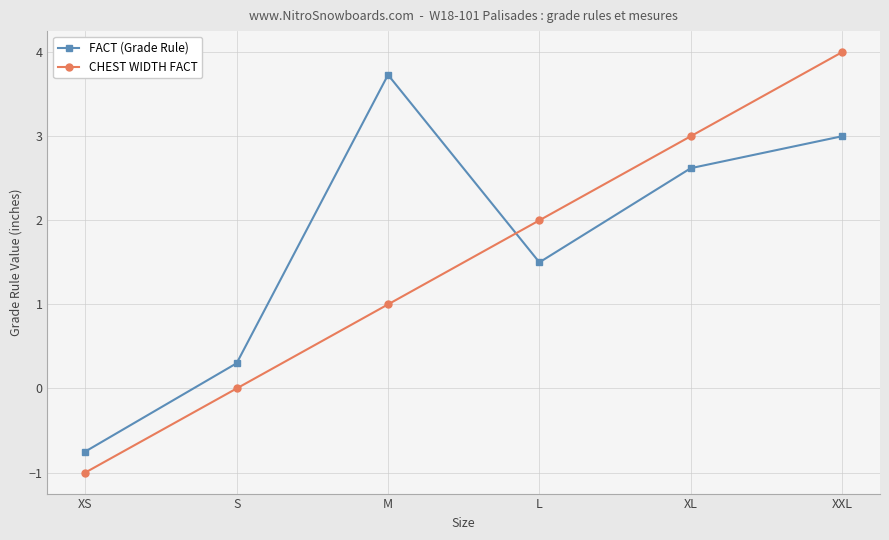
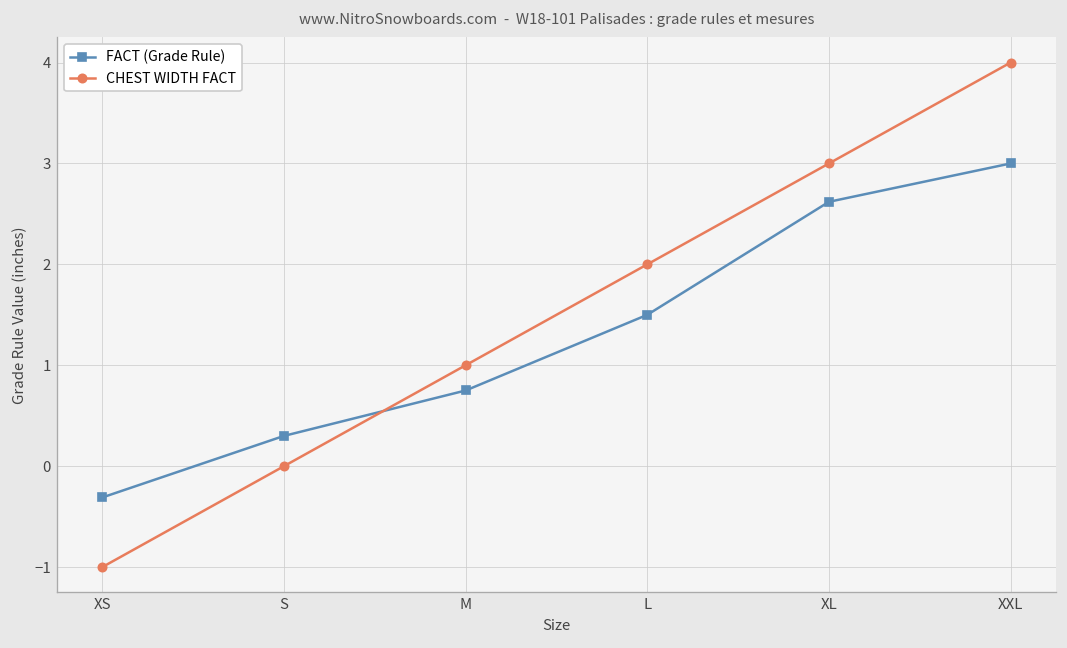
FACT (Grade Rule), XS: -0.8 -> -0.3
FACT (Grade Rule), M: 3.7 -> 0.8
